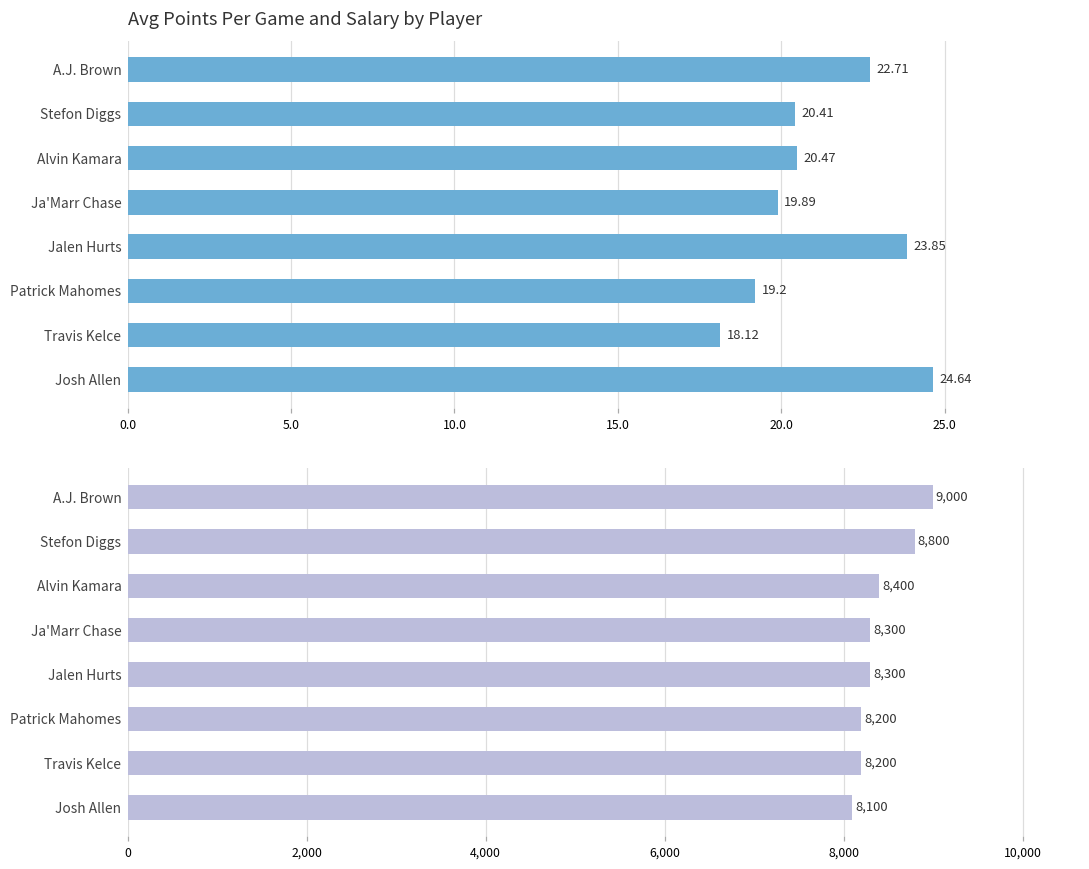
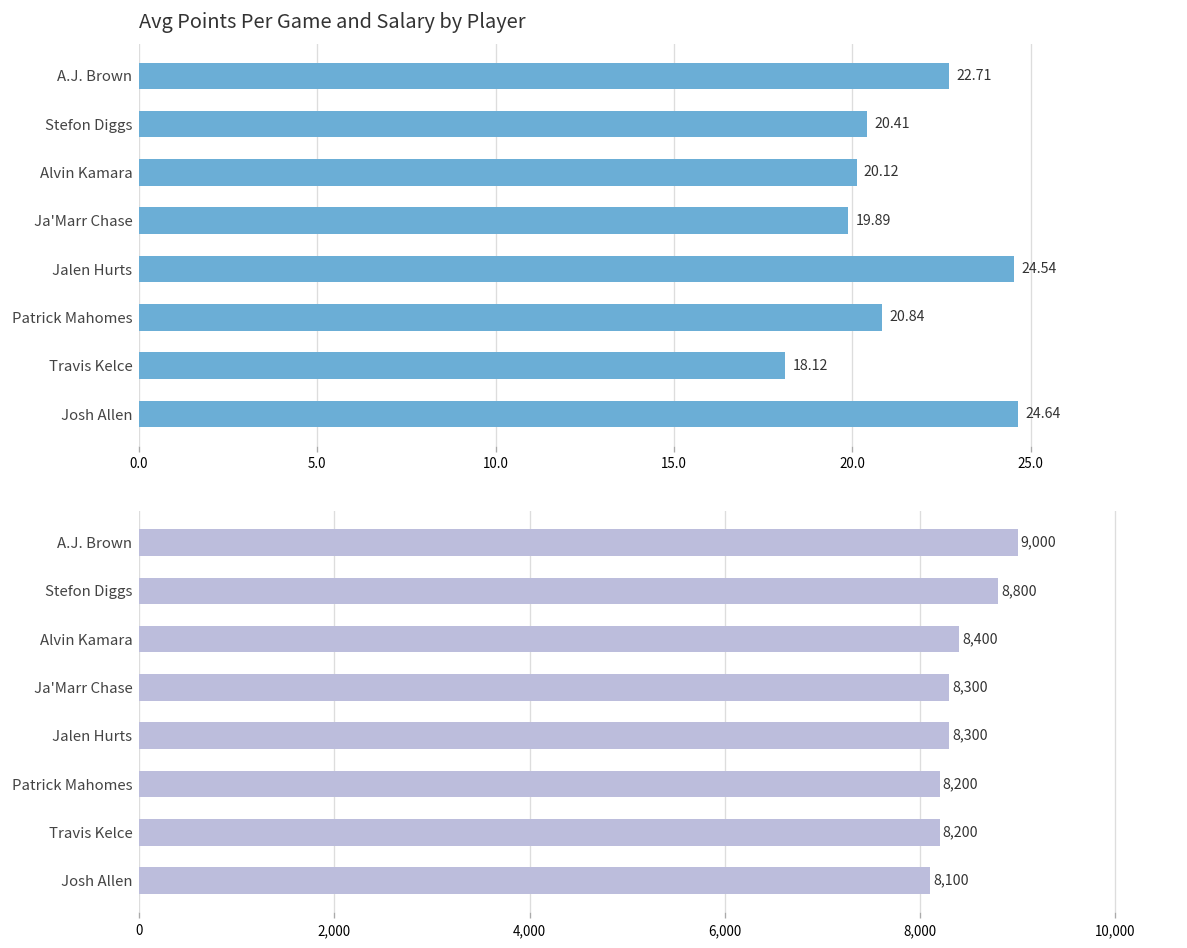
Avg Points Per Game and Salary by Player, Alvin Kamara: 20.47 -> 20.12
Avg Points Per Game and Salary by Player, Jalen Hurts: 23.85 -> 24.54
Avg Points Per Game and Salary by Player, Patrick Mahomes: 19.2 -> 20.84
